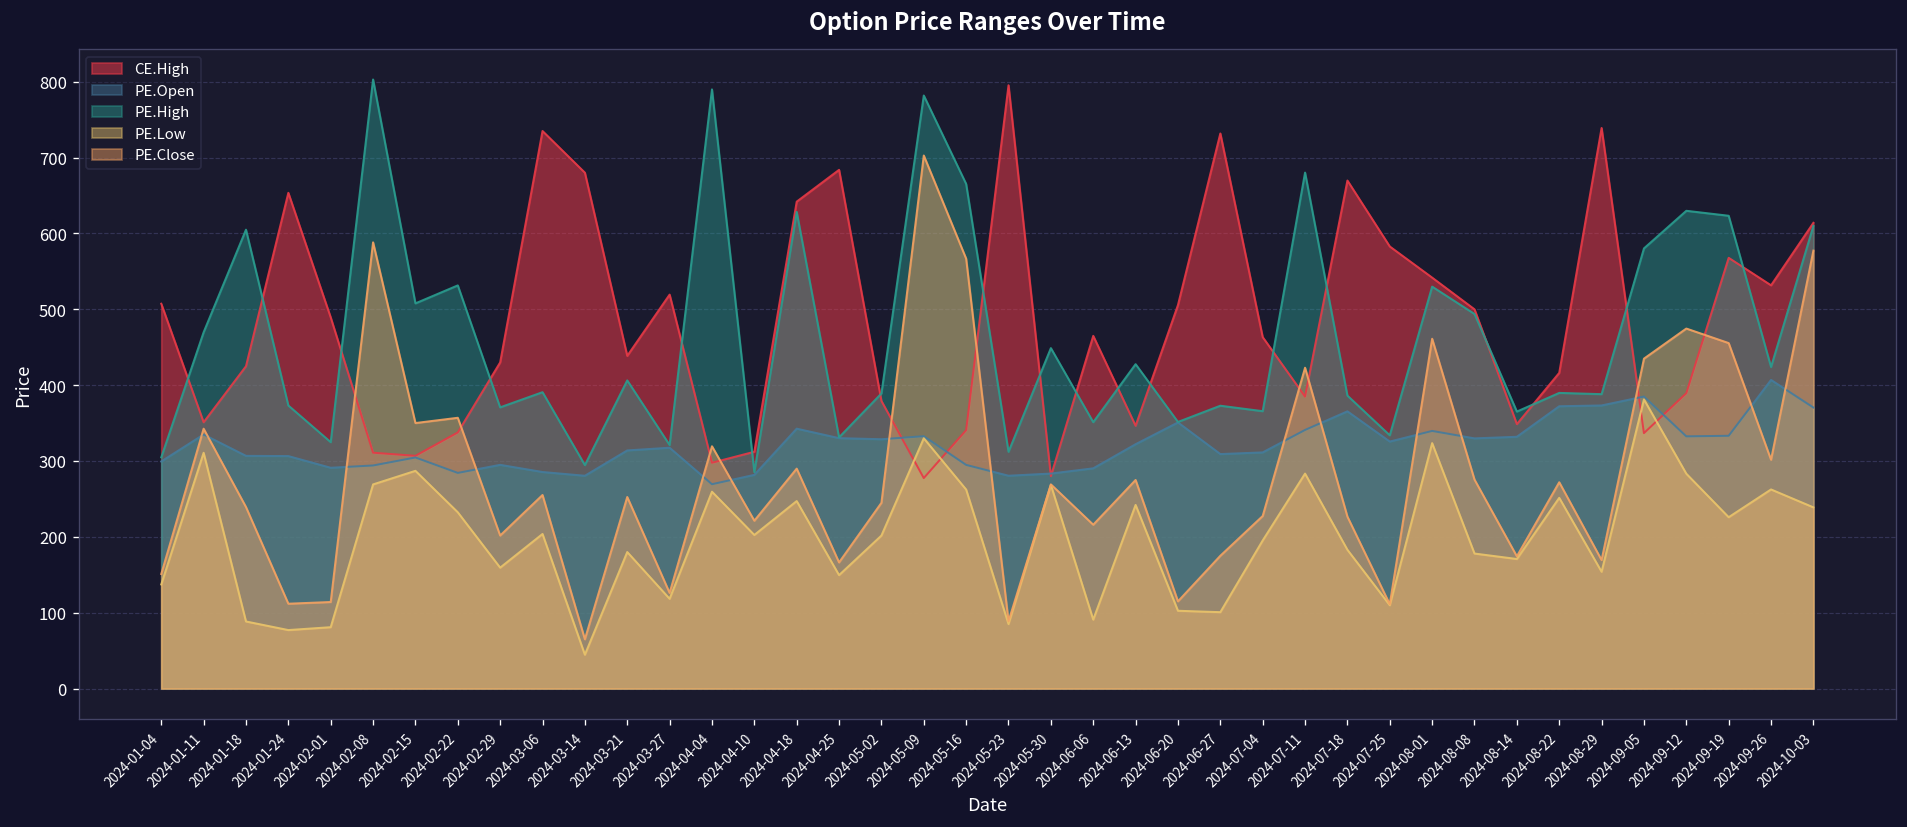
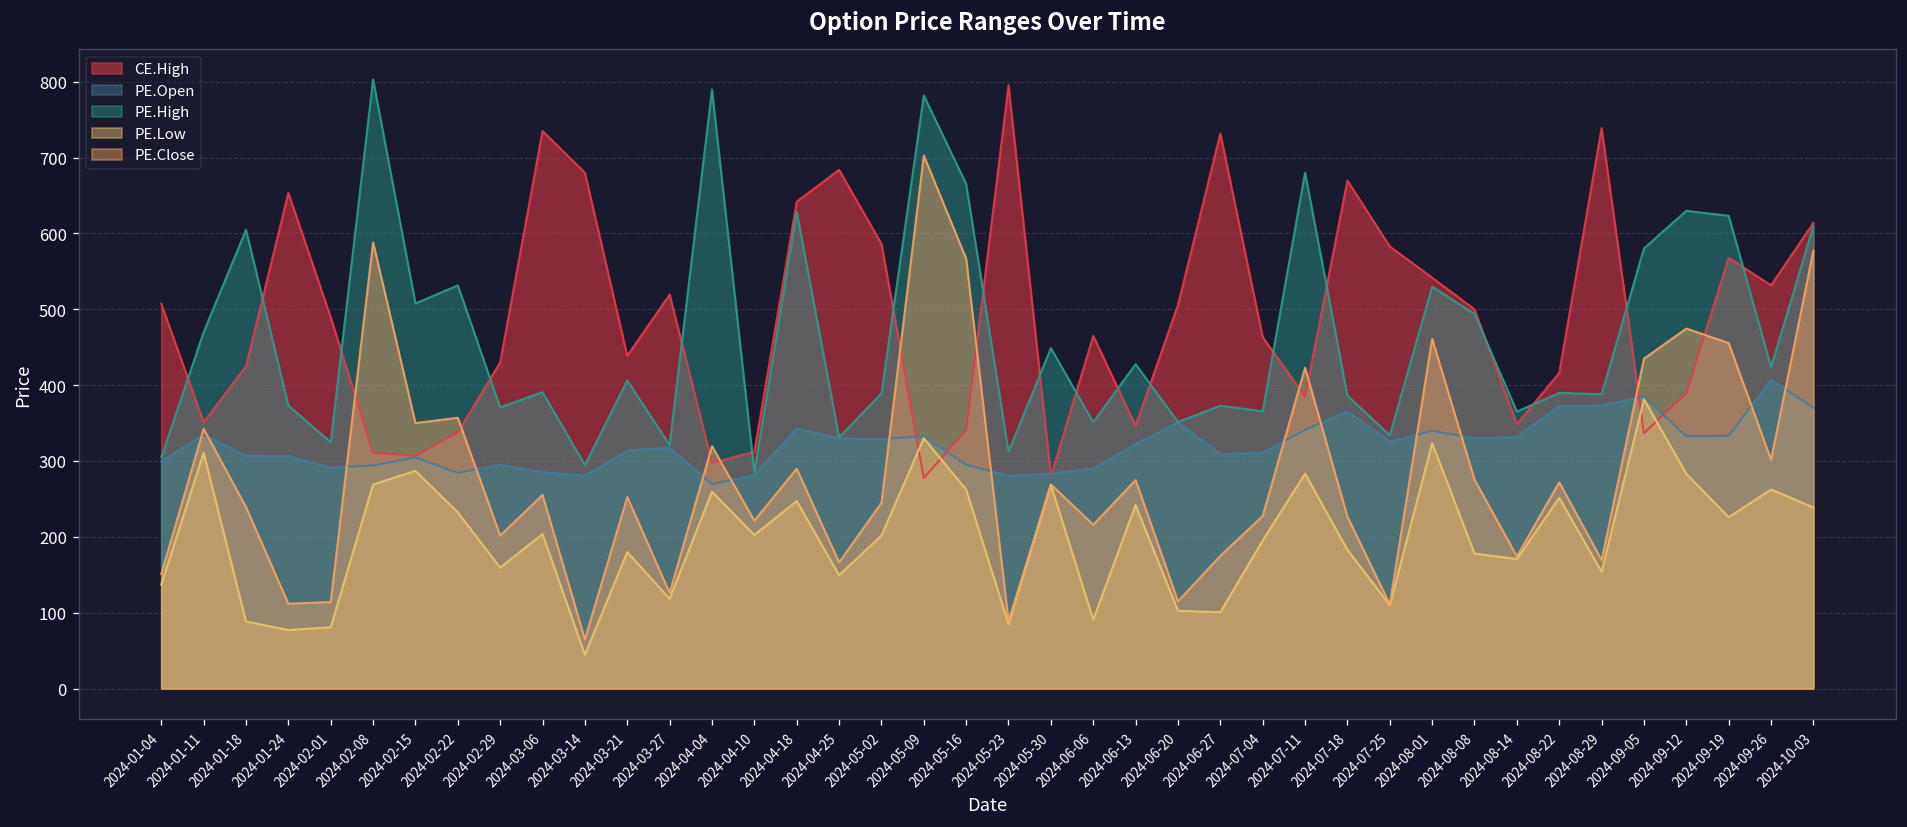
CE.High, 2024-05-02: 380 -> 590
